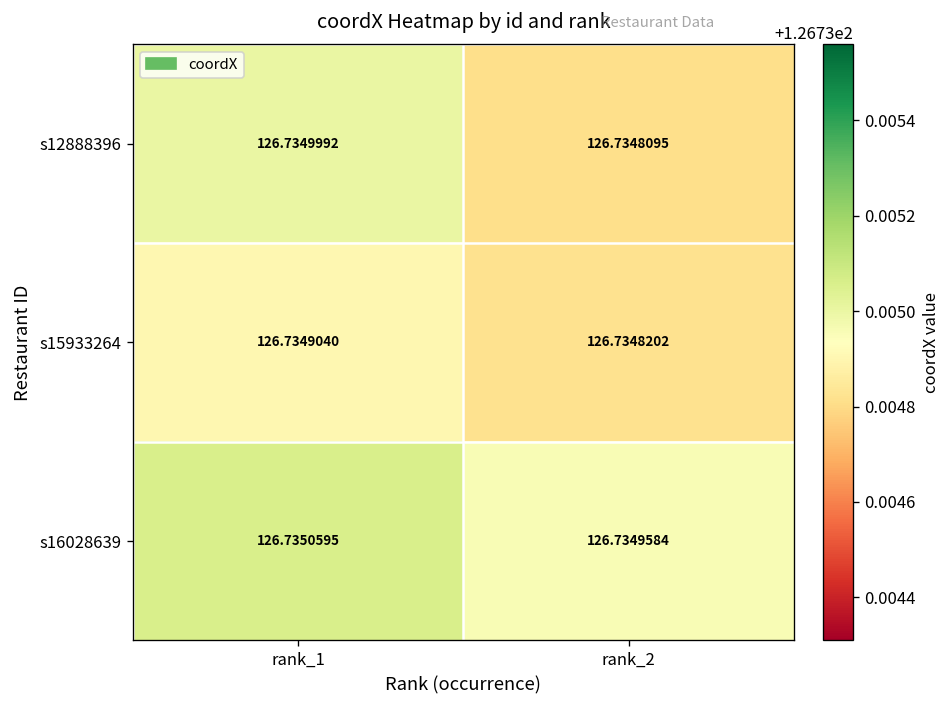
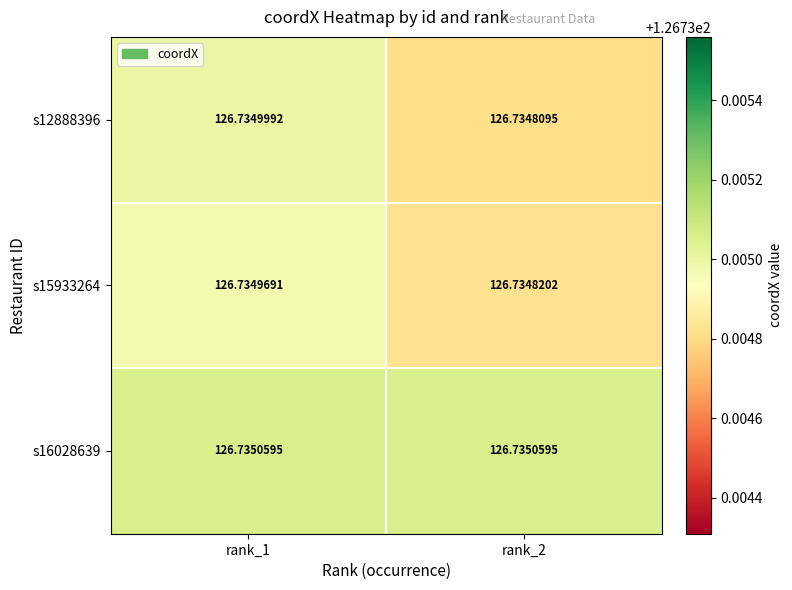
s15933264, rank_1: 126.7349040 -> 126.7349691
s16028639, rank_2: 126.7349584 -> 126.7350595
